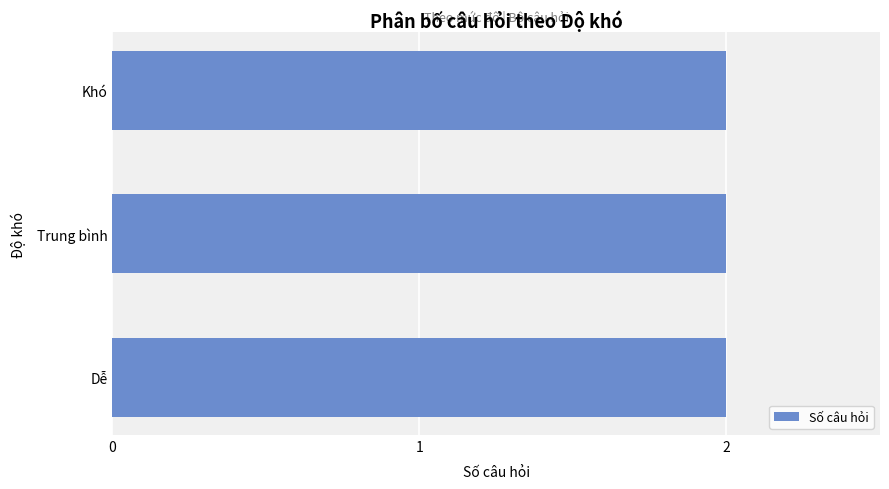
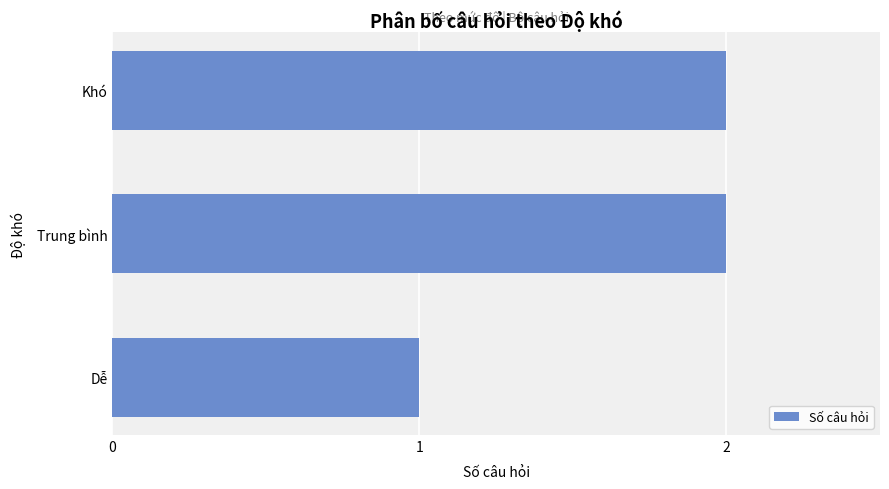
Dễ: 2 -> 1
